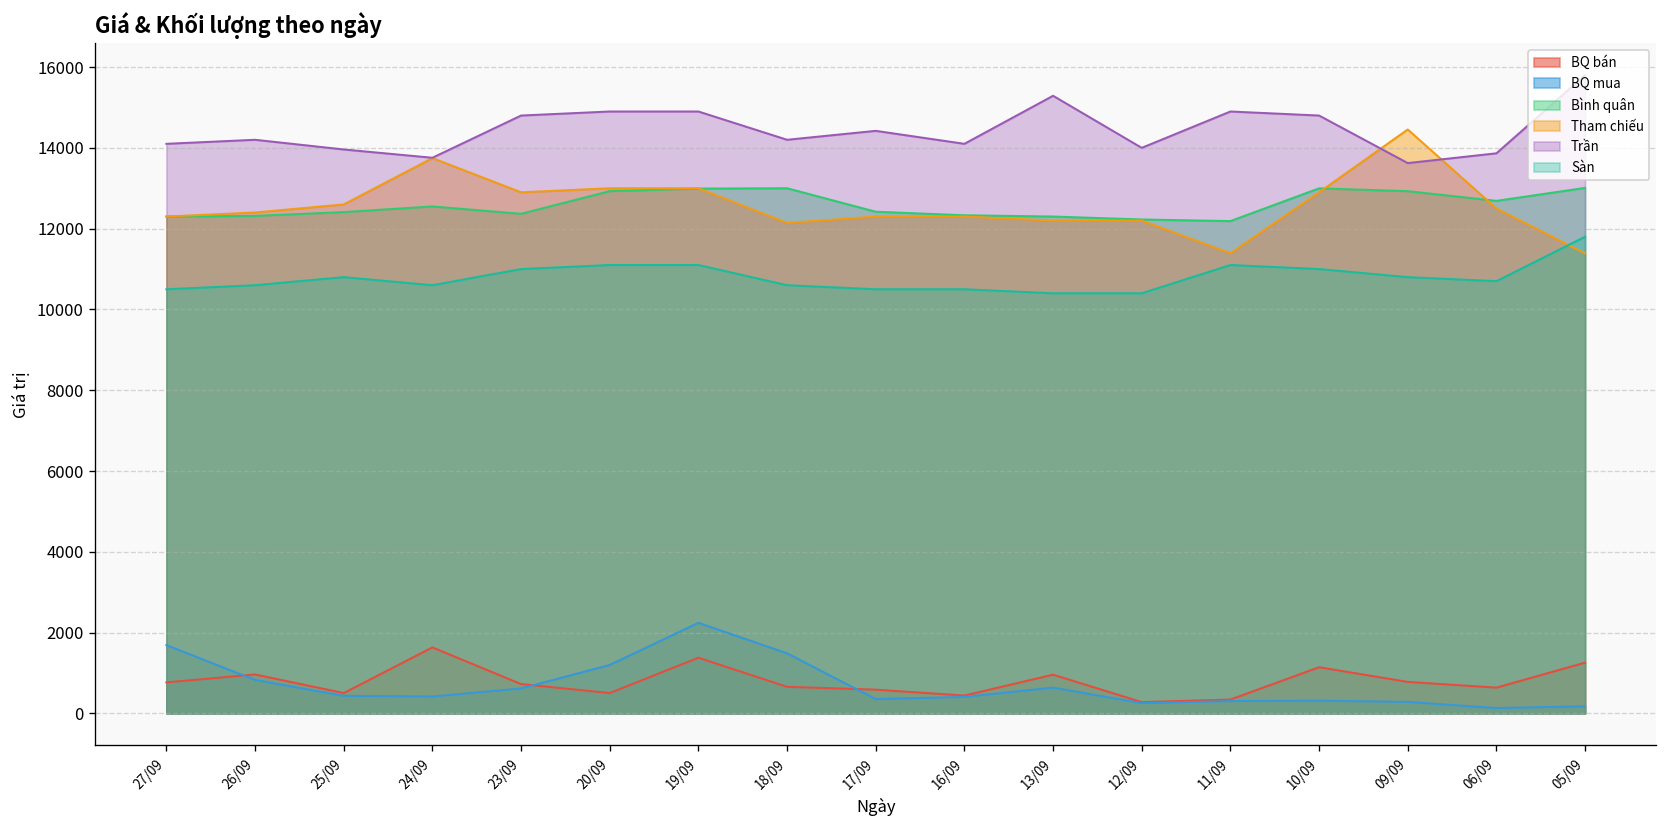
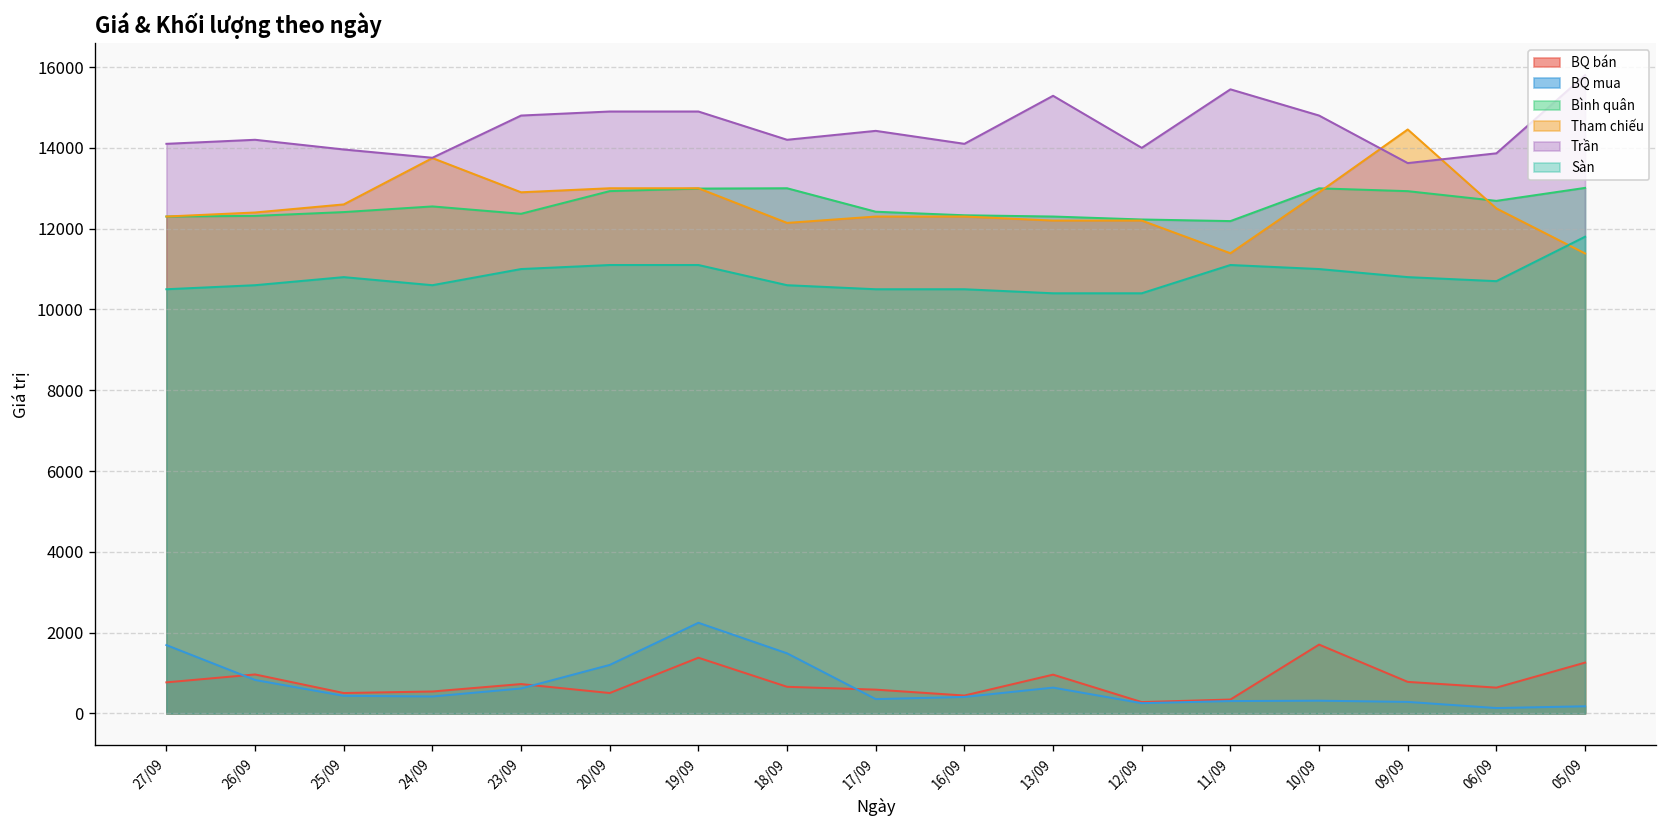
BQ bán, 24/09: 1600 -> 500
Trần, 11/09: 14900 -> 15400
BQ bán, 10/09: 1100 -> 1700
